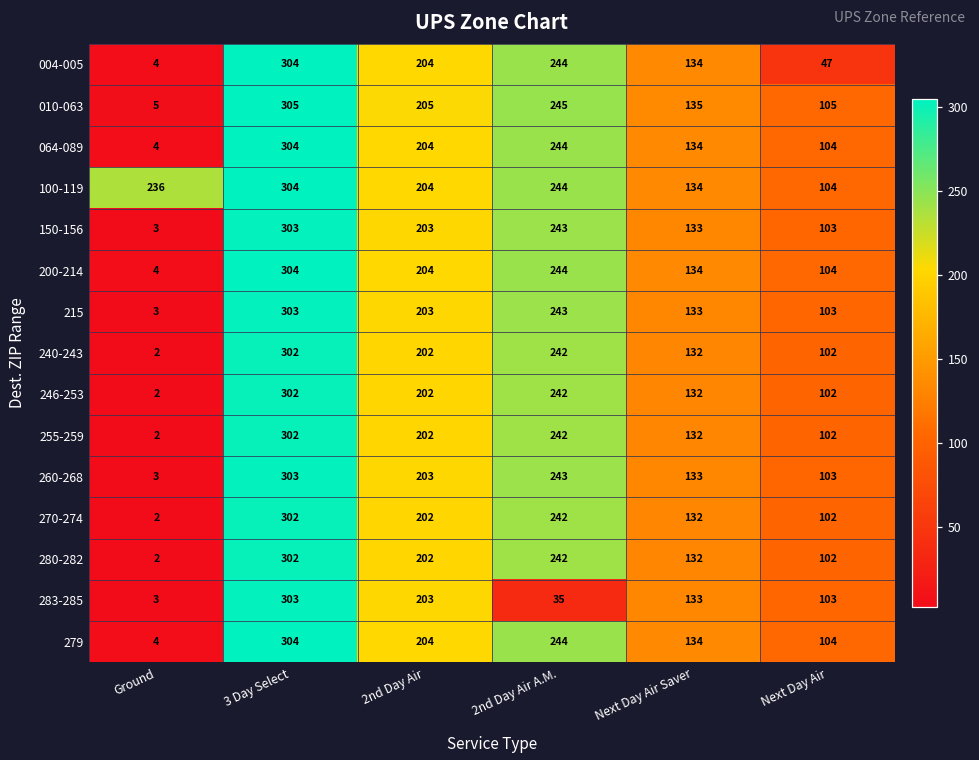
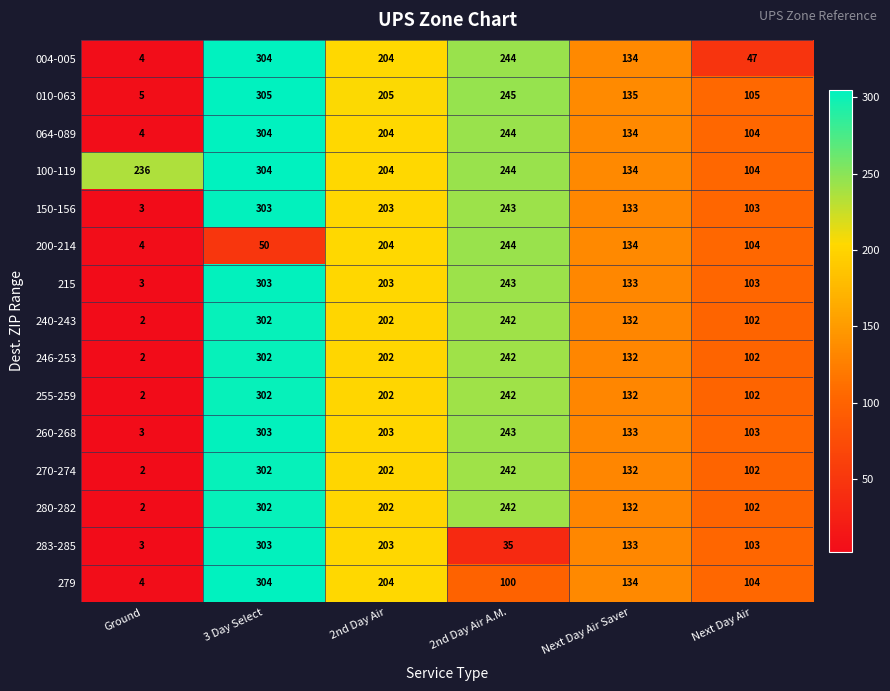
200-214, 3 Day Select: 304 -> 50
279, 2nd Day Air A.M.: 244 -> 100
